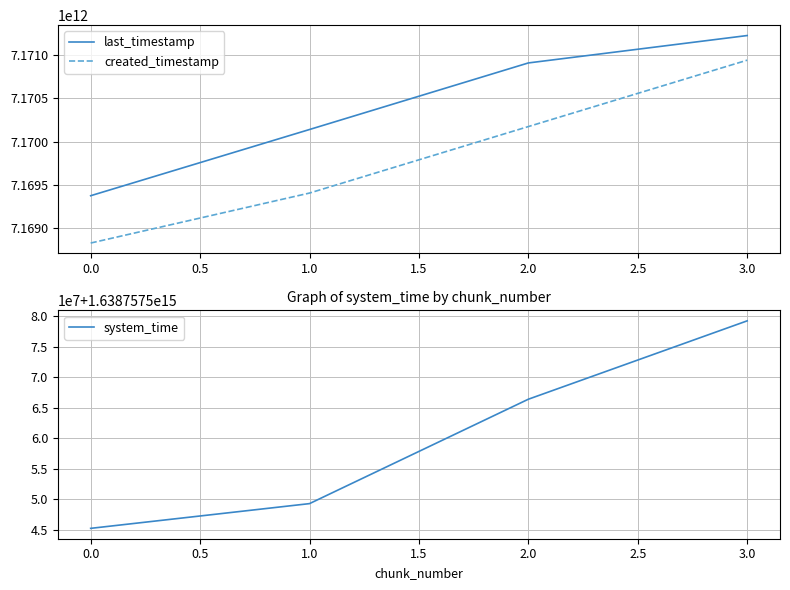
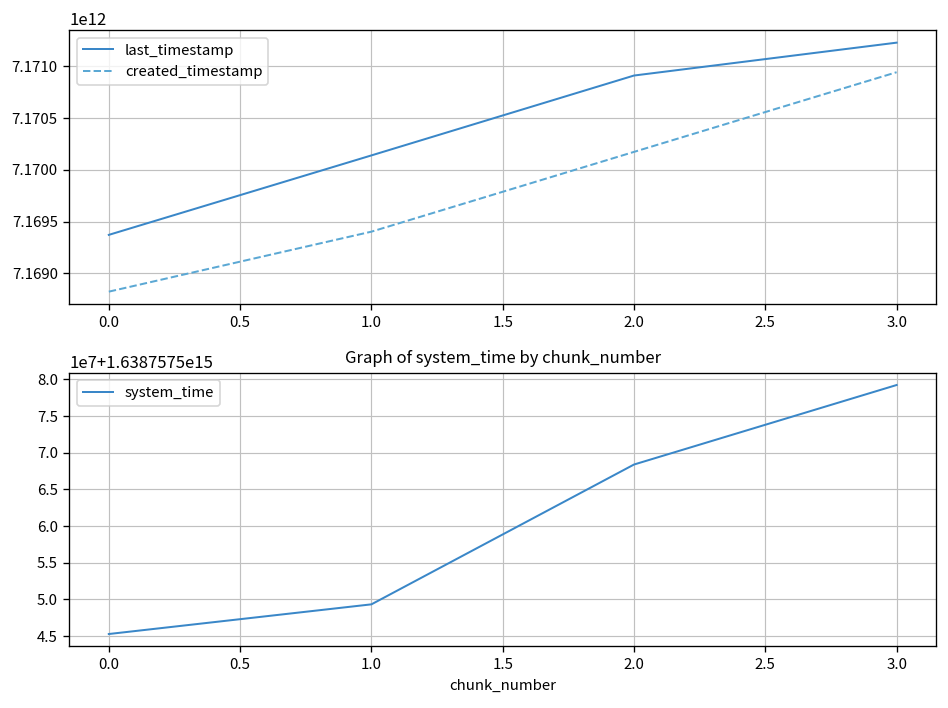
Graph of system_time by chunk_number, 2.0: 1638757566000000 -> 1638757568000000
